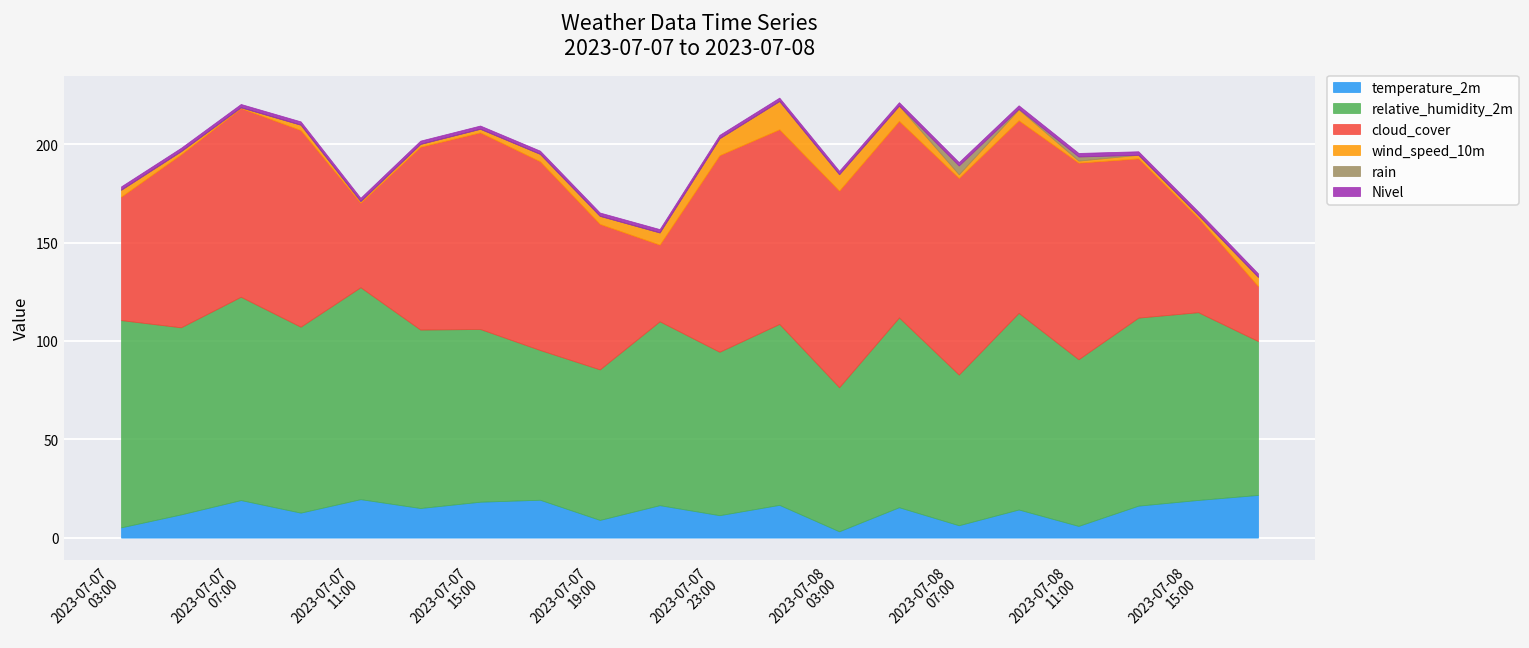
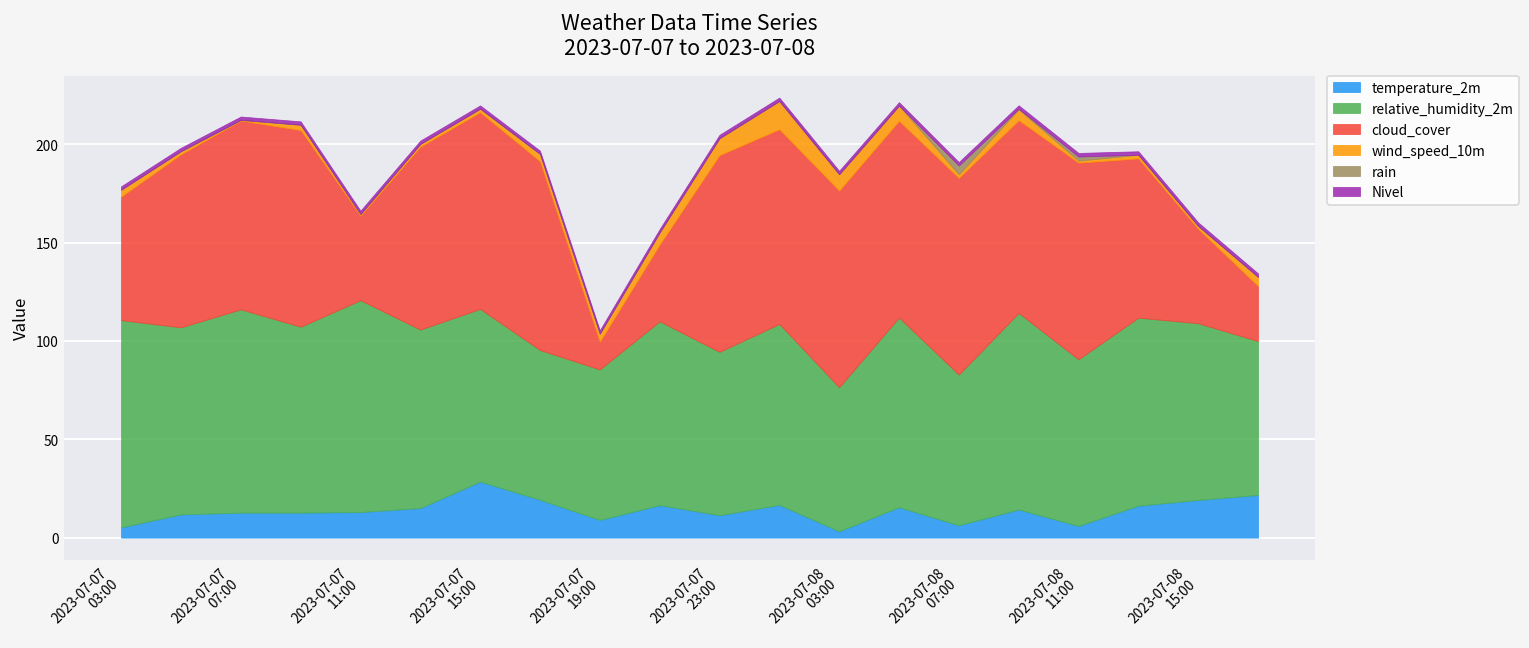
temperature_2m, 2023-07-07 07:00: 19 -> 13
temperature_2m, 2023-07-07 11:00: 20 -> 13
temperature_2m, 2023-07-07 15:00: 18 -> 28
cloud_cover, 2023-07-07 19:00: 74 -> 14
relative_humidity_2m, 2023-07-08 15:00: 95 -> 90
